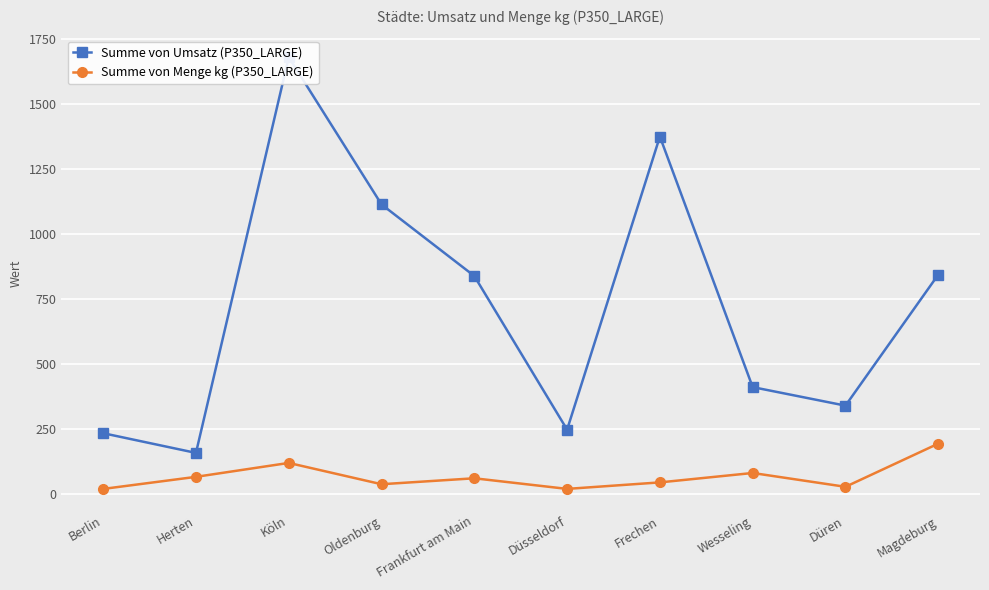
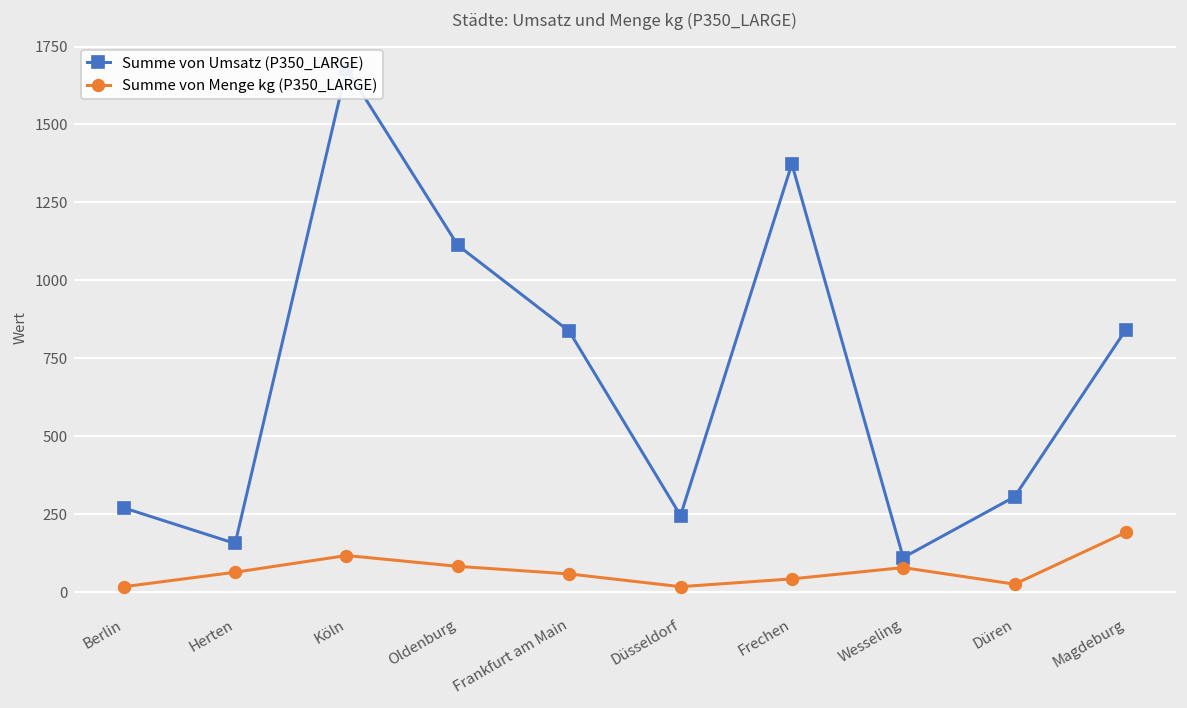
Summe von Umsatz (P350_LARGE), Berlin: 230 -> 270
Summe von Menge kg (P350_LARGE), Oldenburg: 40 -> 80
Summe von Umsatz (P350_LARGE), Wesseling: 410 -> 110
Summe von Umsatz (P350_LARGE), Düren: 340 -> 310
